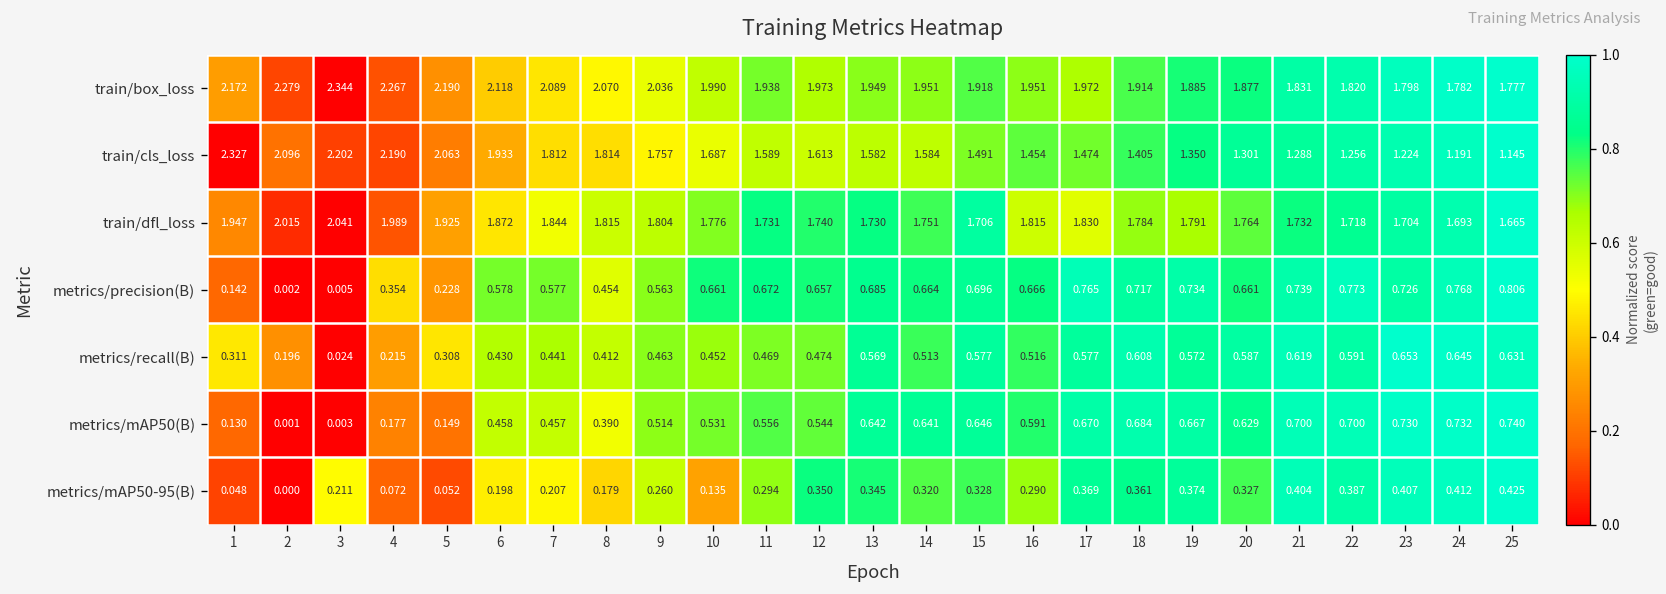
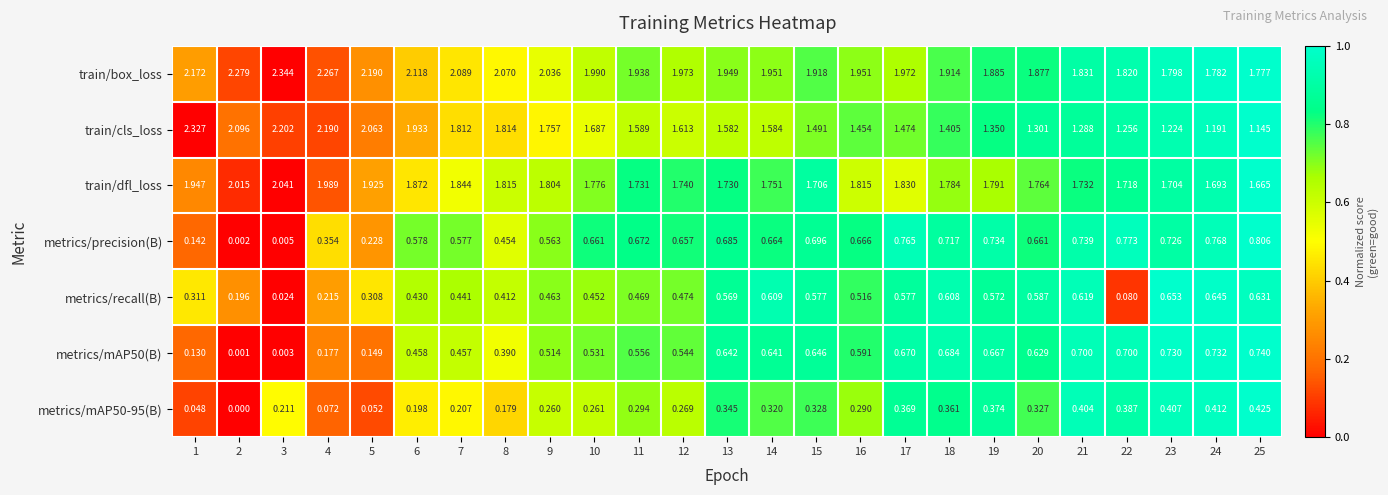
metrics/recall(B), 14: 0.513 -> 0.609
metrics/recall(B), 22: 0.591 -> 0.080
metrics/mAP50-95(B), 10: 0.135 -> 0.261
metrics/mAP50-95(B), 12: 0.350 -> 0.269
